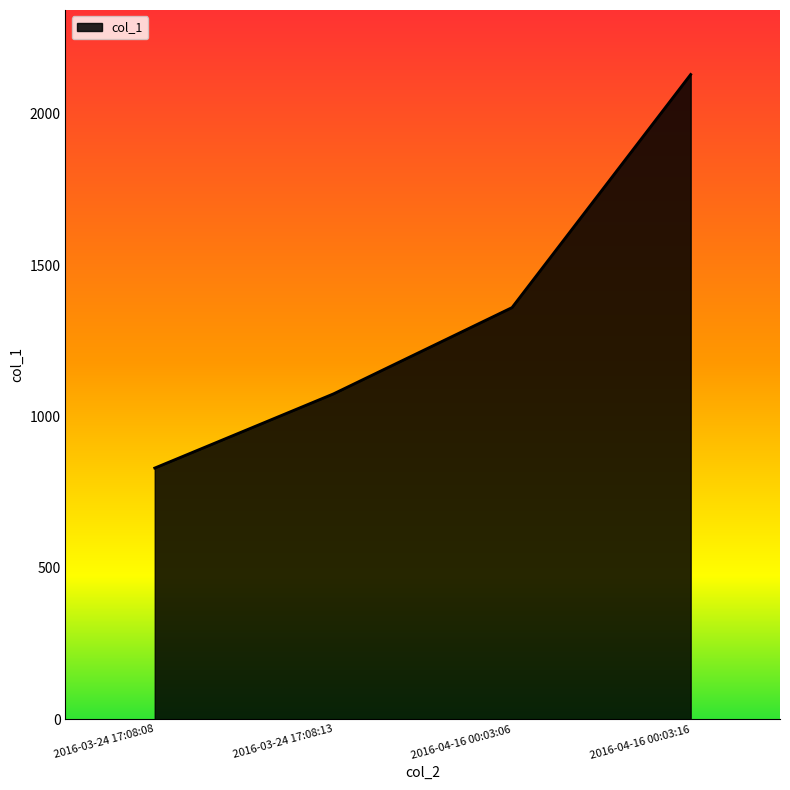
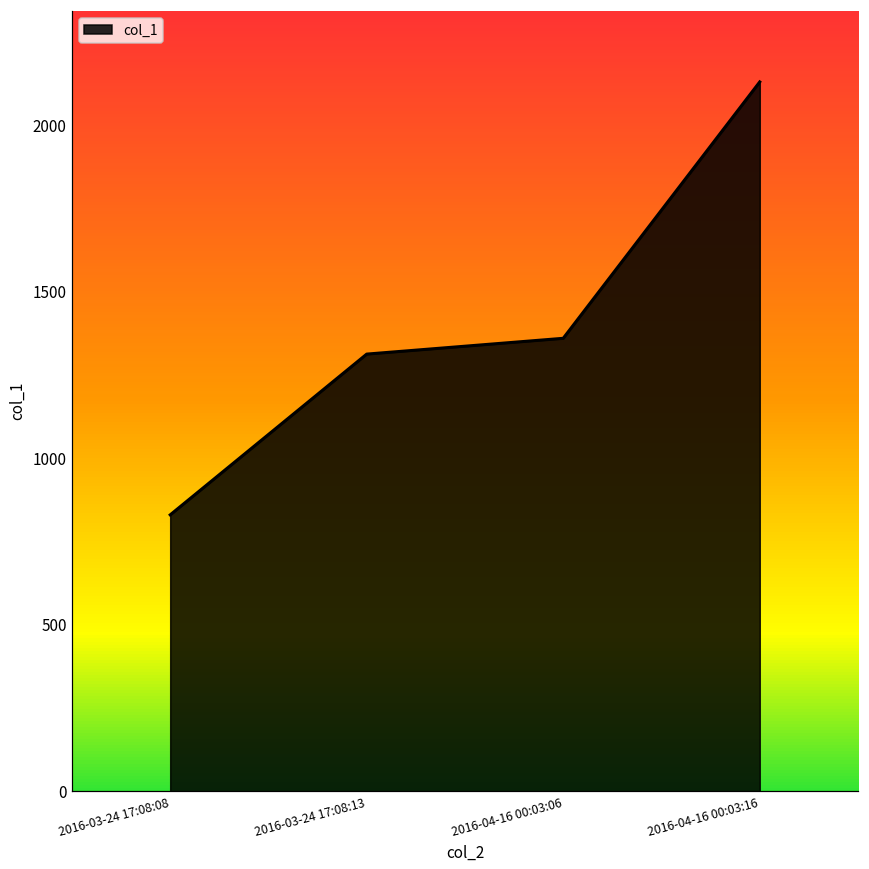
2016-03-24 17:08:13: 1070 -> 1310
